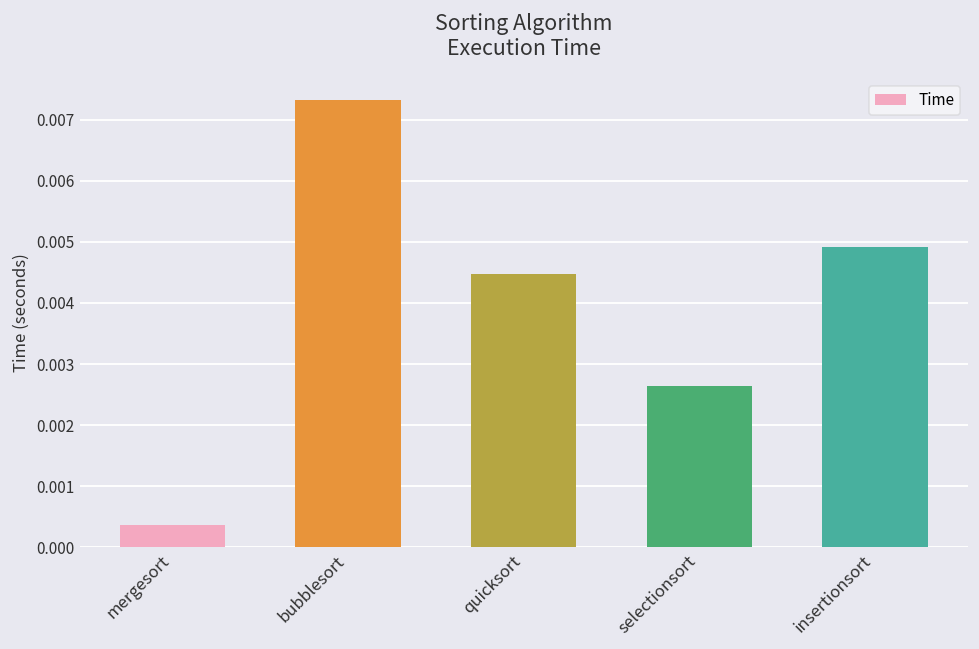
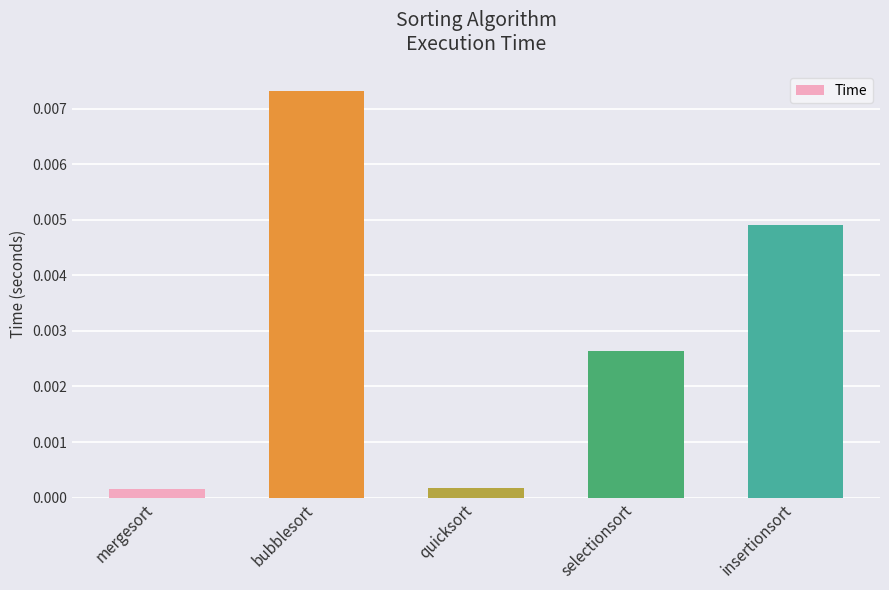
mergesort: 0.0004 -> 0.0002
quicksort: 0.0045 -> 0.0002
